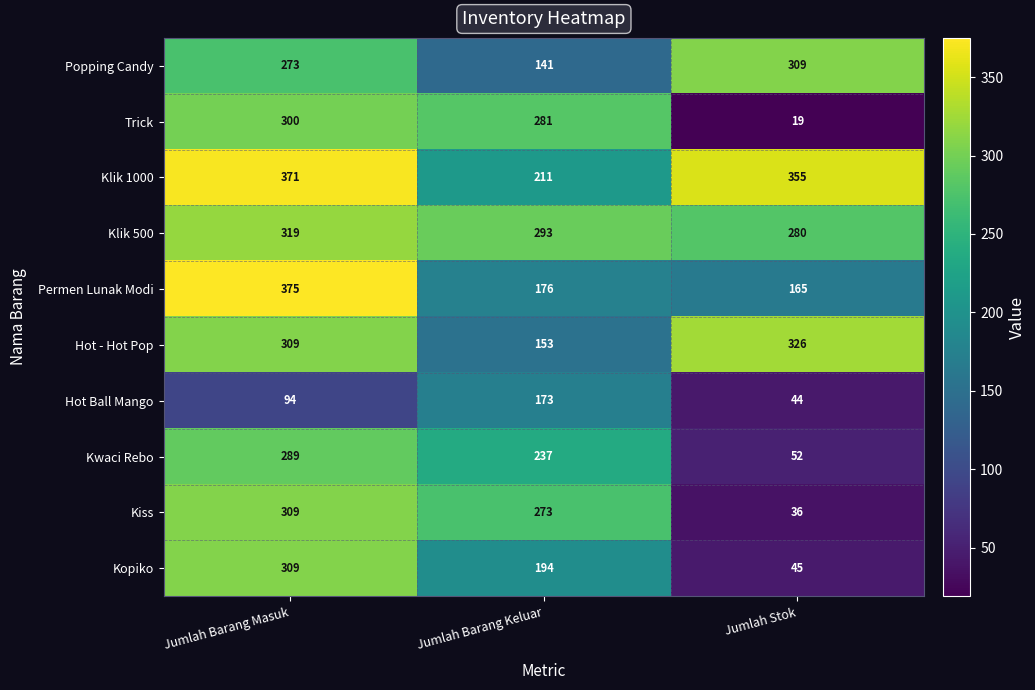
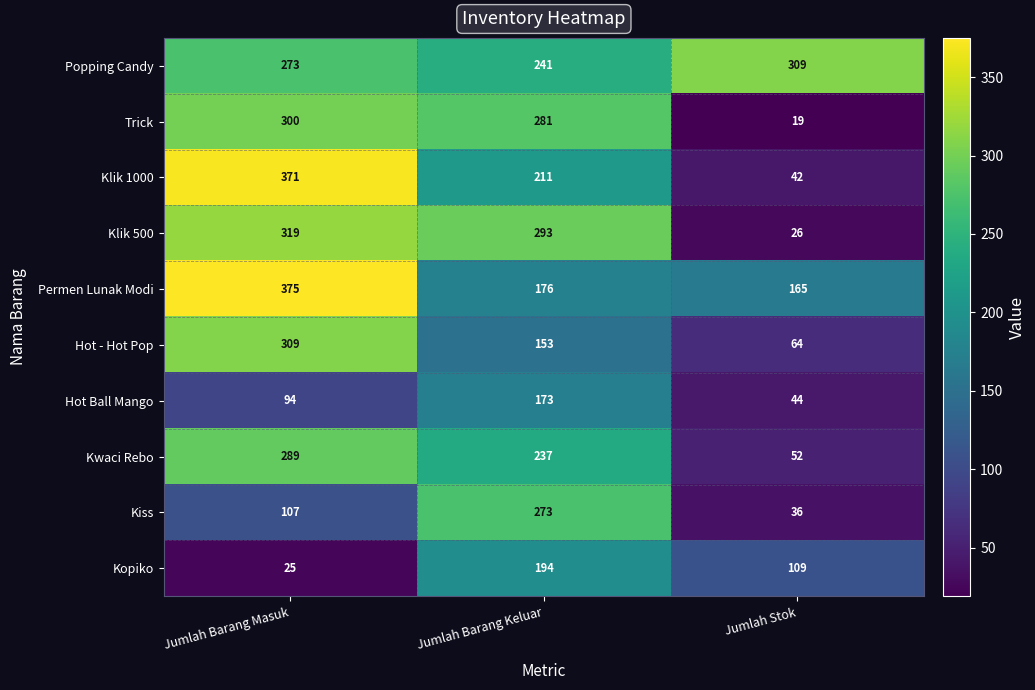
Popping Candy, Jumlah Barang Keluar: 141 -> 241
Klik 1000, Jumlah Stok: 355 -> 42
Klik 500, Jumlah Stok: 280 -> 26
Hot - Hot Pop, Jumlah Stok: 326 -> 64
Kiss, Jumlah Barang Masuk: 309 -> 107
Kopiko, Jumlah Barang Masuk: 309 -> 25
Kopiko, Jumlah Stok: 45 -> 109
